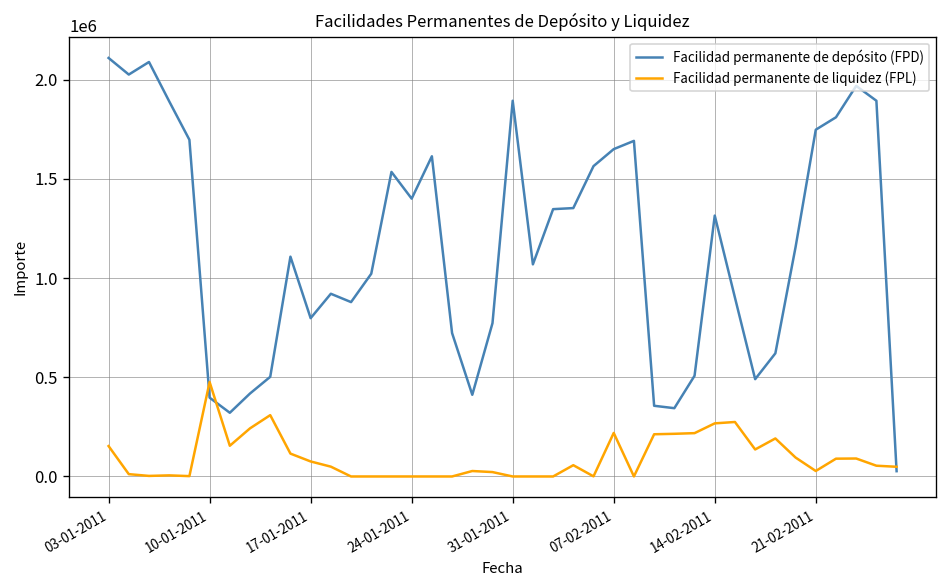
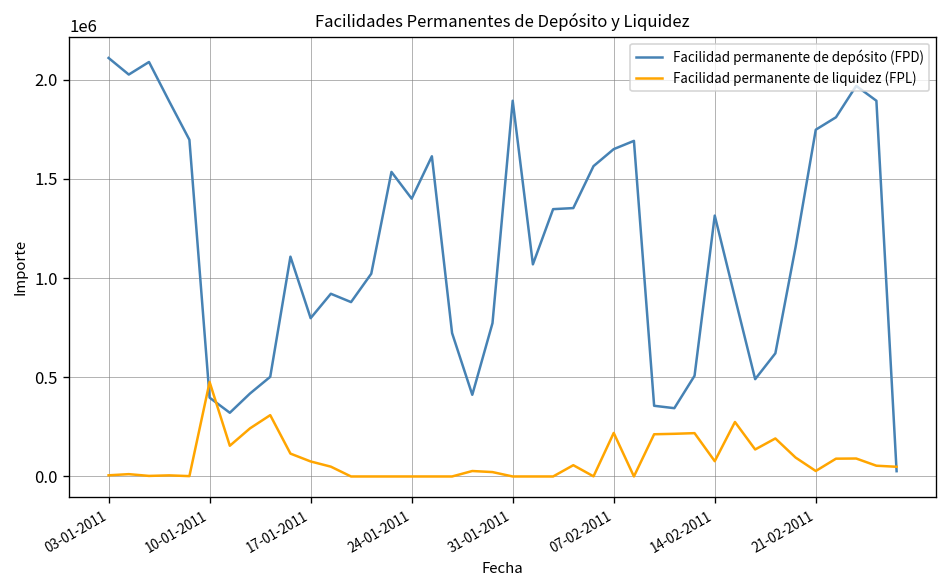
Facilidad permanente de liquidez (FPL), 03-01-2011: 150000 -> 10000
Facilidad permanente de liquidez (FPL), 14-02-2011: 270000 -> 80000
